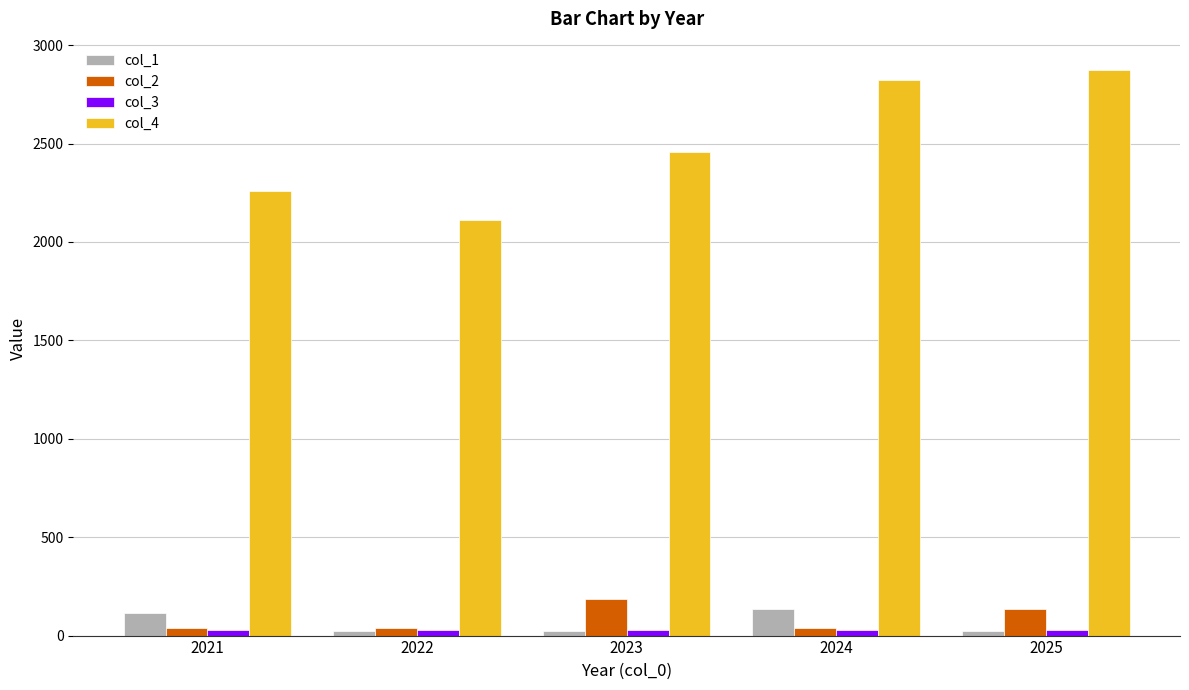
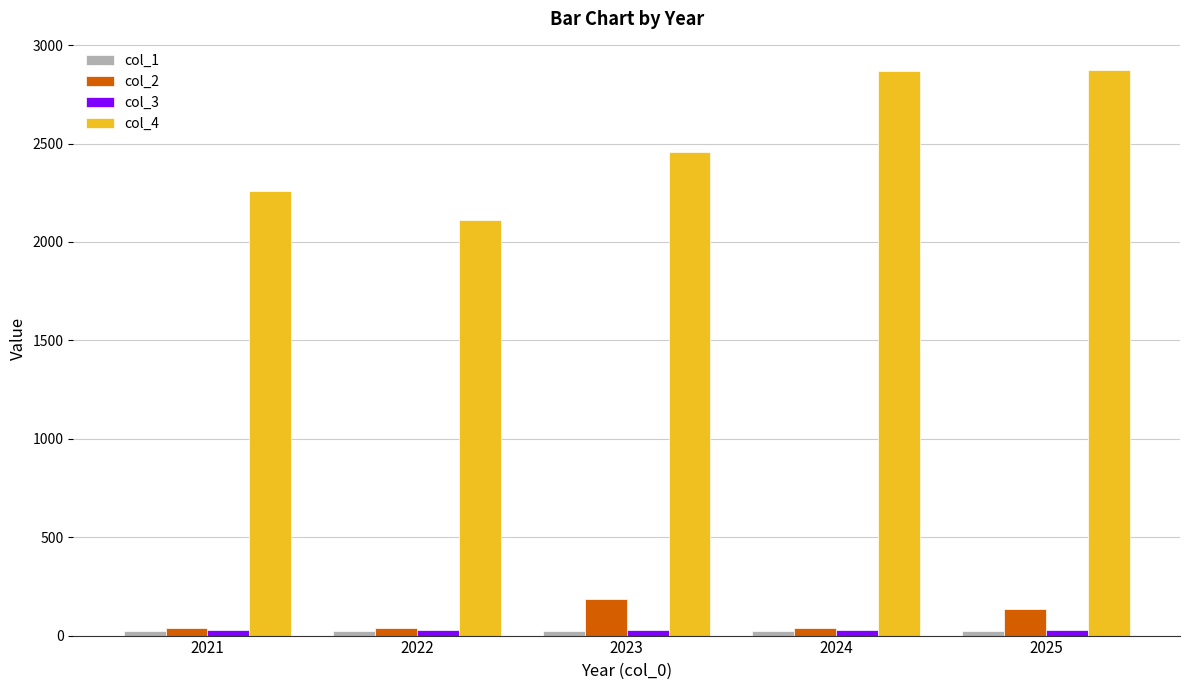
col_1, 2021: 120 -> 20
col_1, 2024: 140 -> 30
col_4, 2024: 2820 -> 2870
